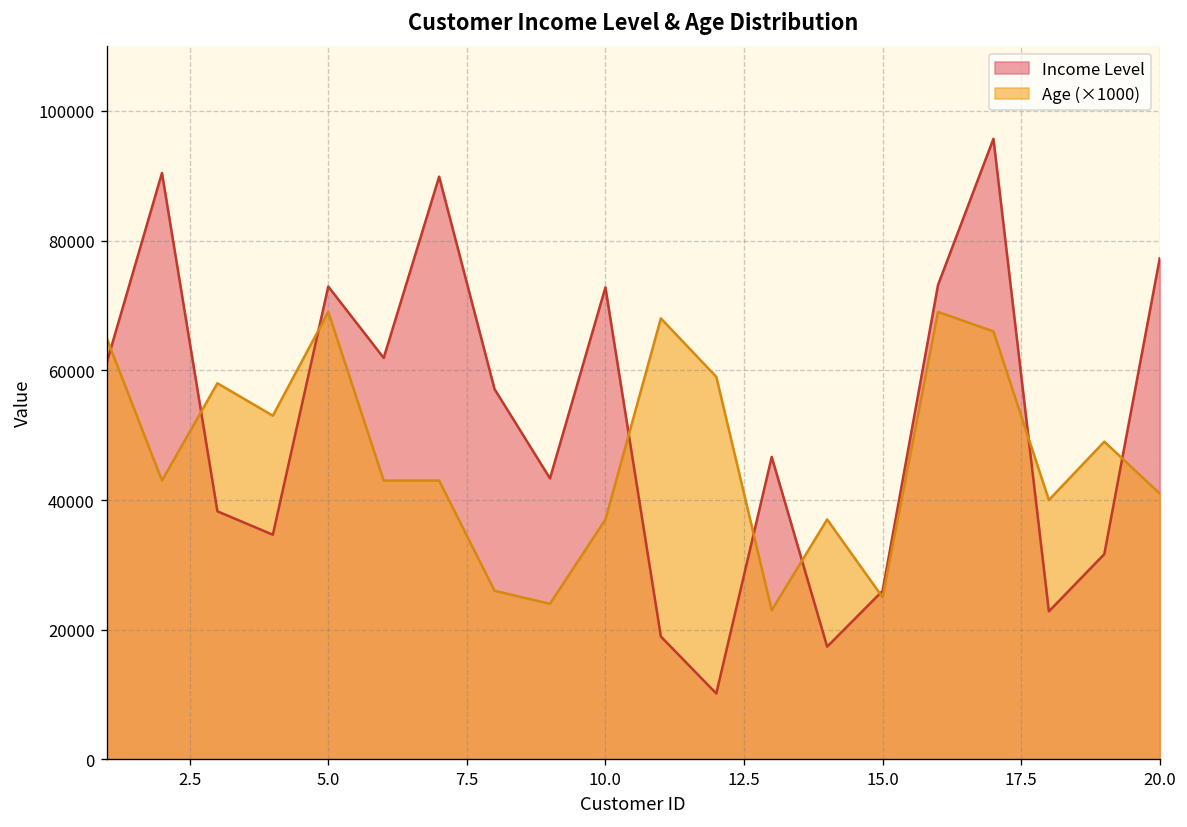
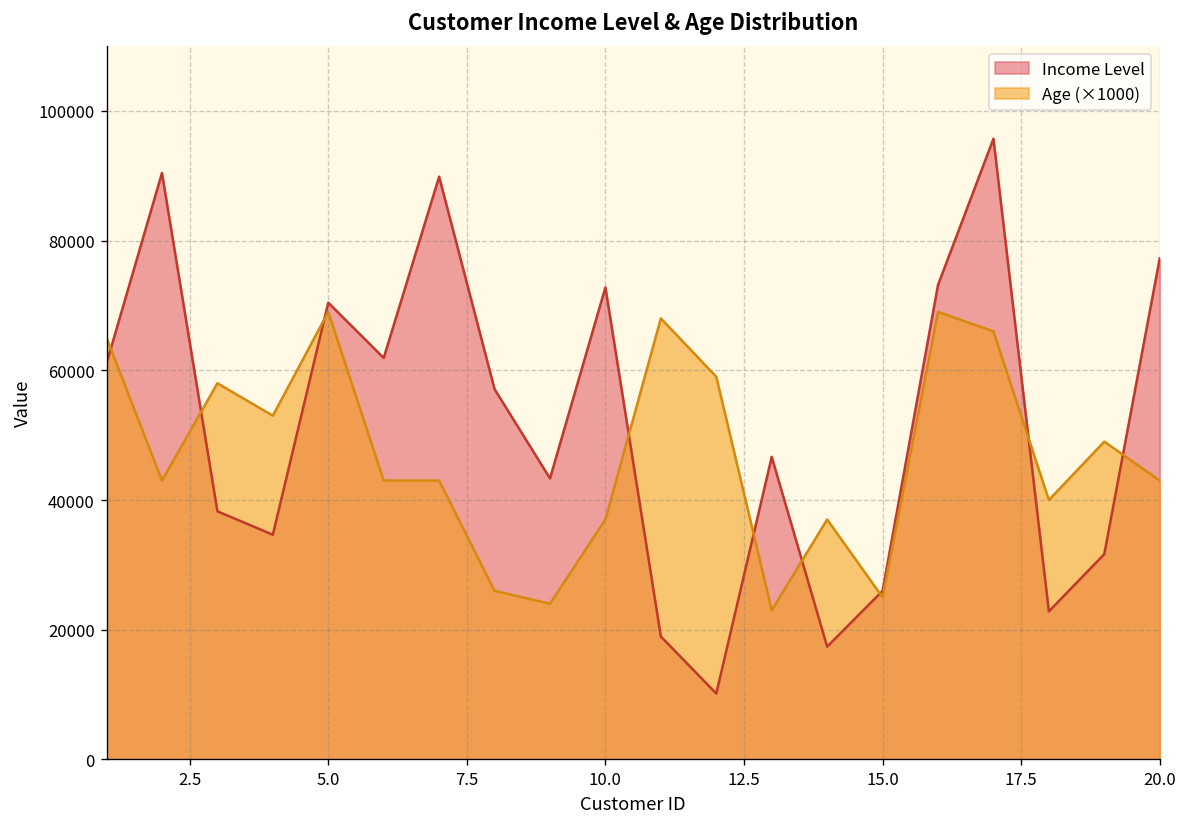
Income Level, 5.0: 73000 -> 70000
Age (×1000), 20.0: 41000 -> 43000
